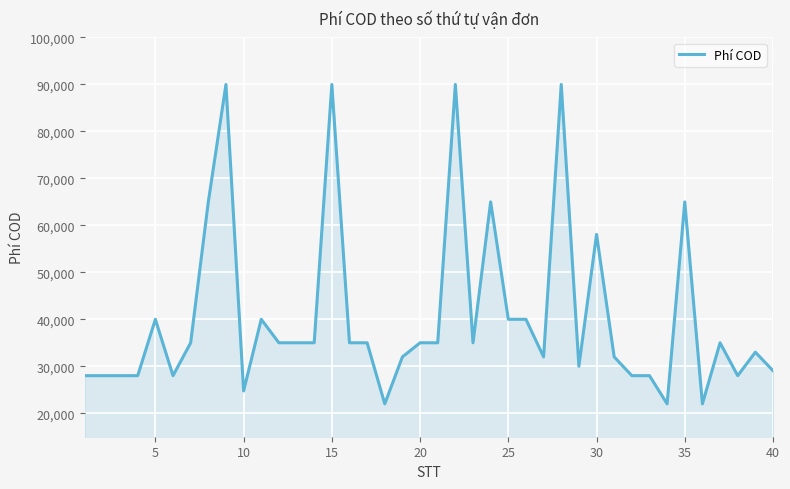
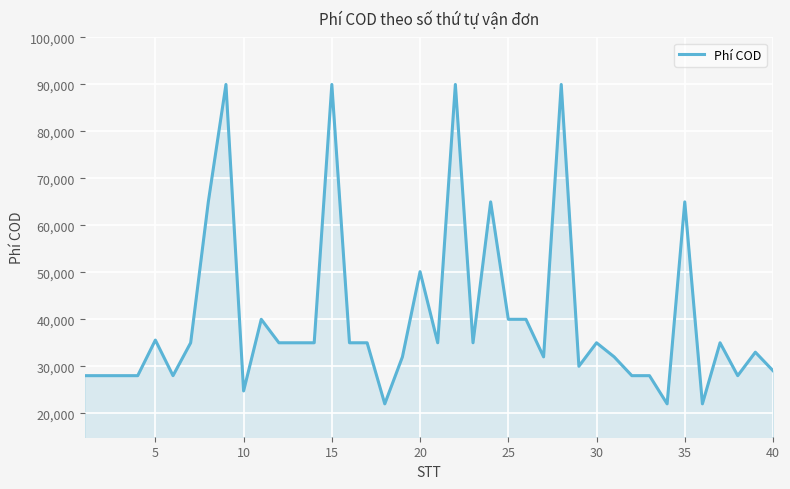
5: 40,000 -> 36,000
20: 35,000 -> 50,000
30: 58,000 -> 35,000
